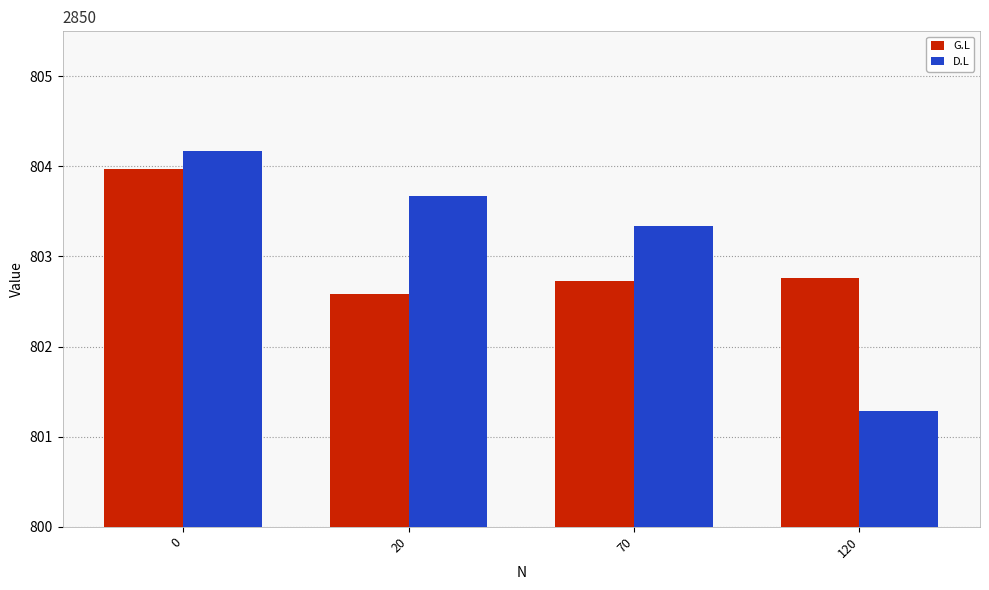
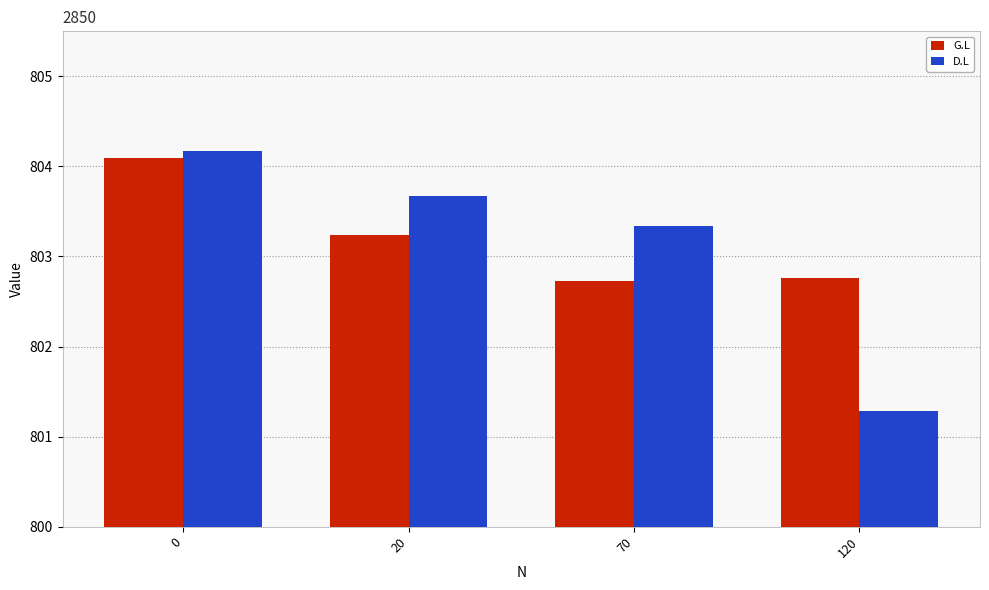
G.L, 0: 804.0 -> 804.1
G.L, 20: 802.6 -> 803.2
